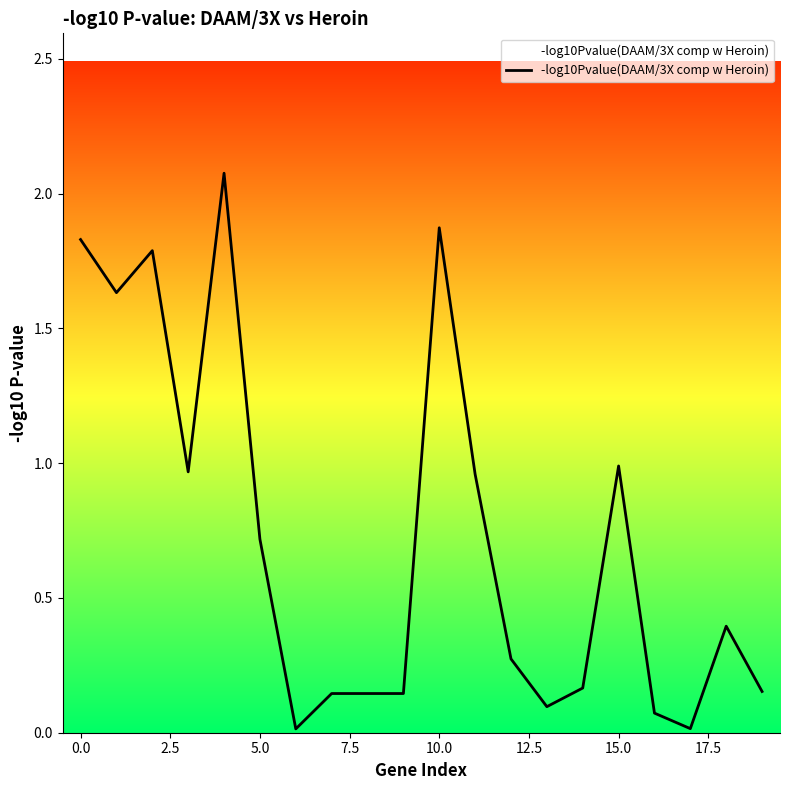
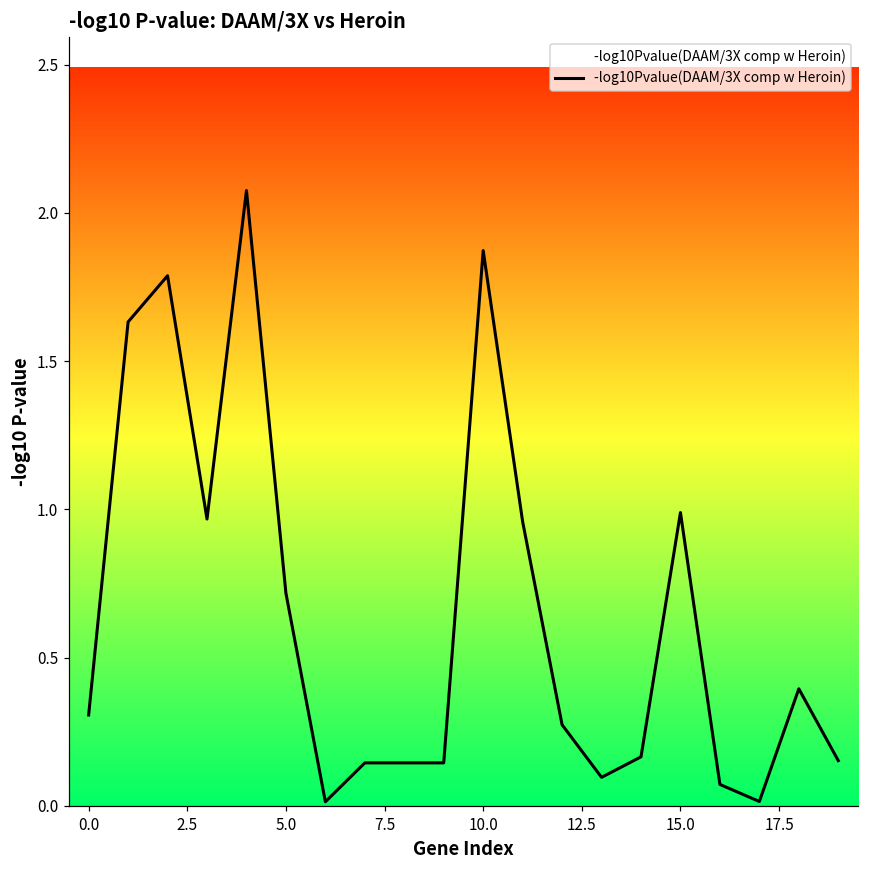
0.0: 1.83 -> 0.31
